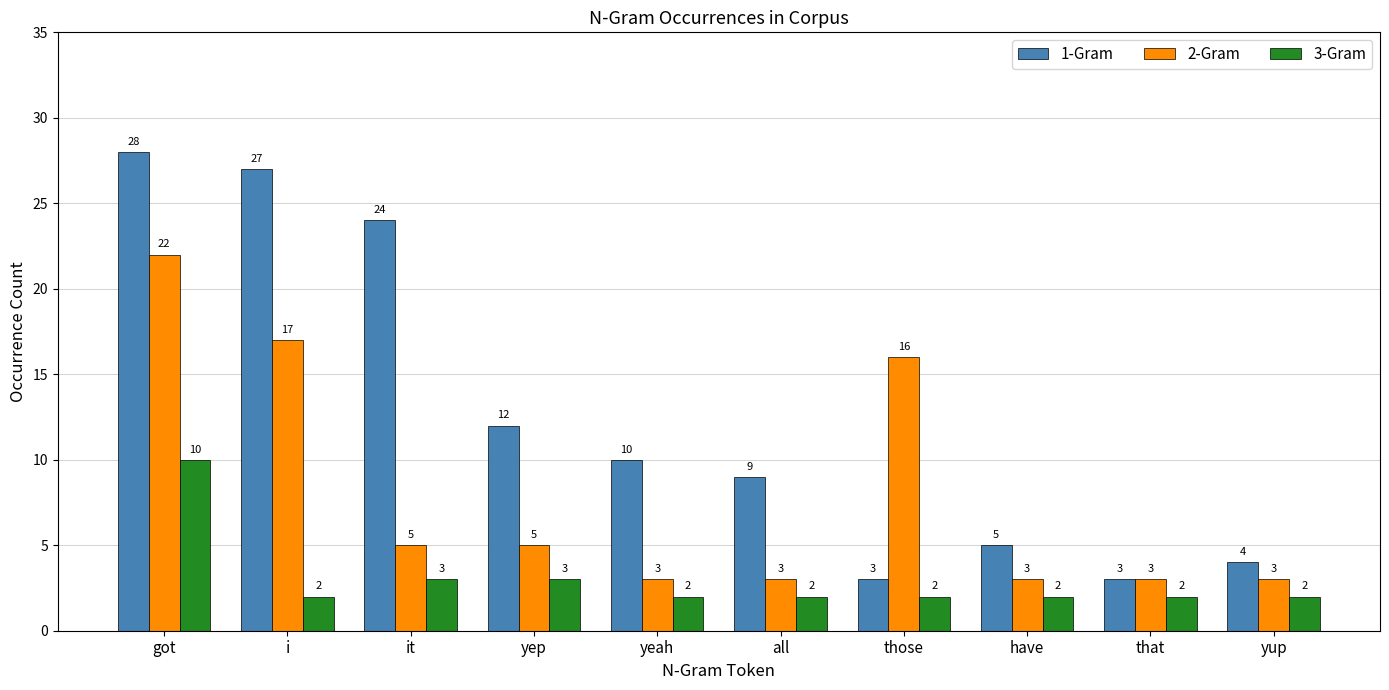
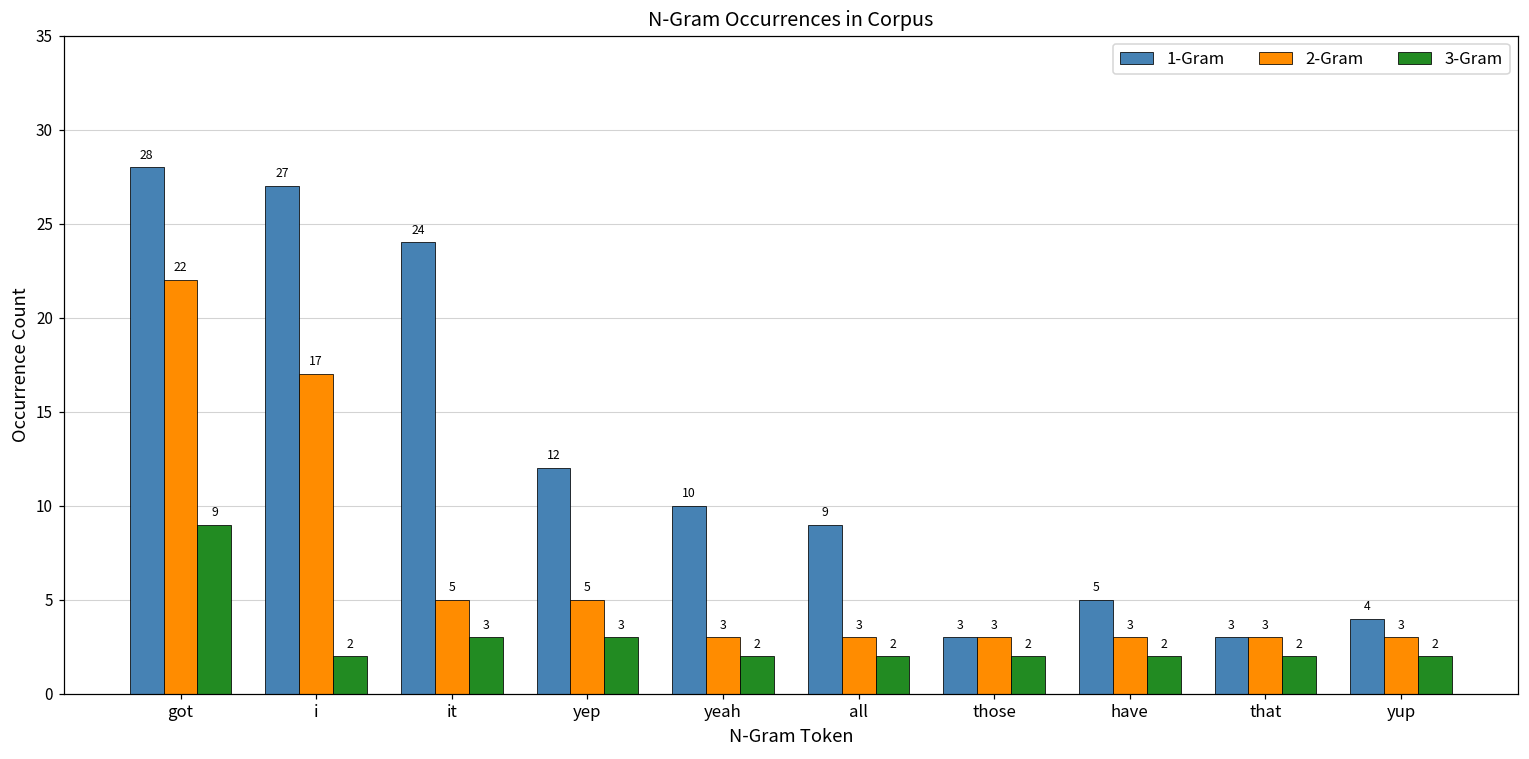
3-Gram, got: 10 -> 9
2-Gram, those: 16 -> 3
